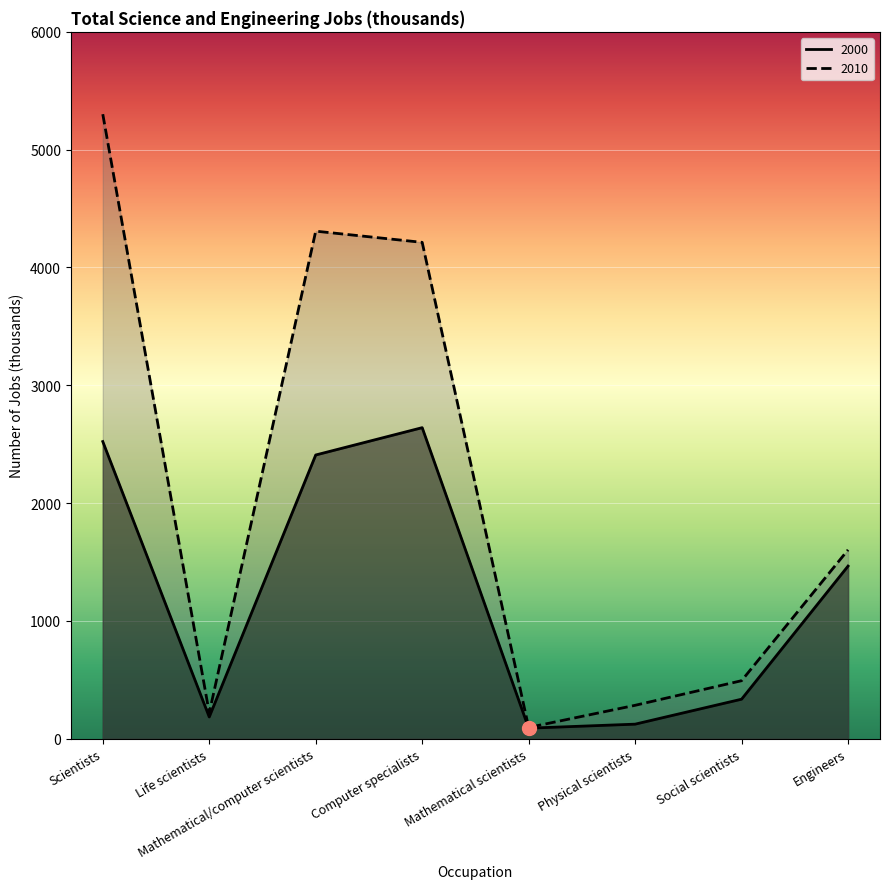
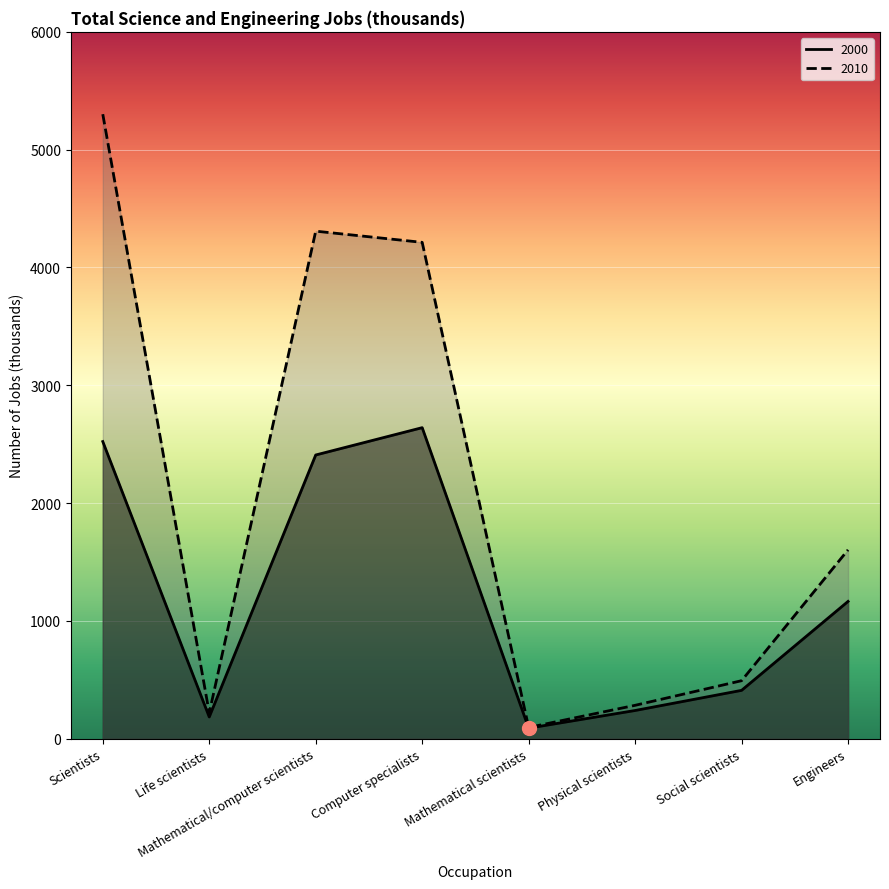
2000, Physical scientists: 120 -> 240
2000, Social scientists: 340 -> 410
2000, Engineers: 1470 -> 1170
